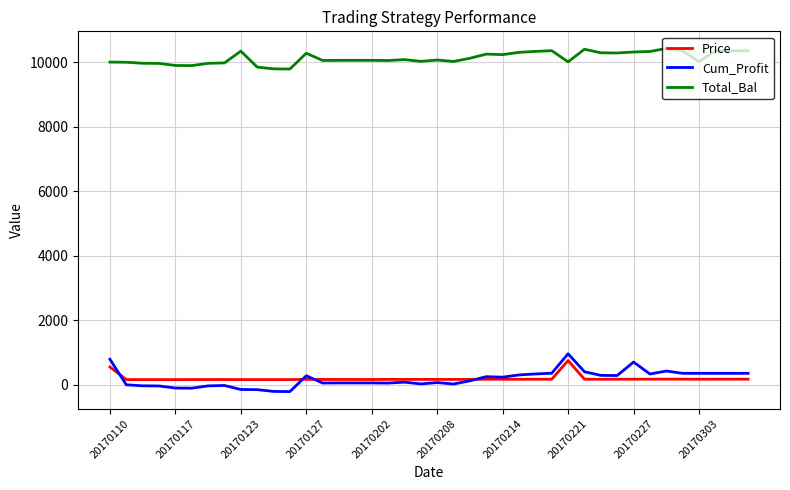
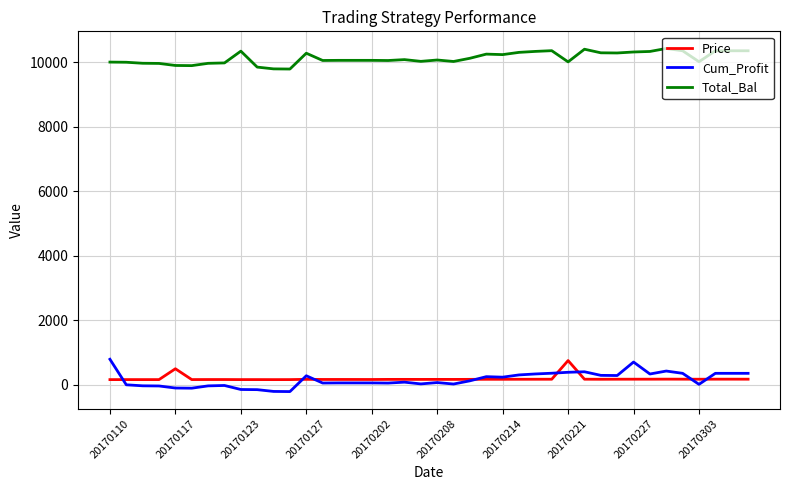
Price, 20170110: 500 -> 200
Price, 20170117: 200 -> 500
Cum_Profit, 20170221: 1000 -> 400
Cum_Profit, 20170303: 400 -> 0
